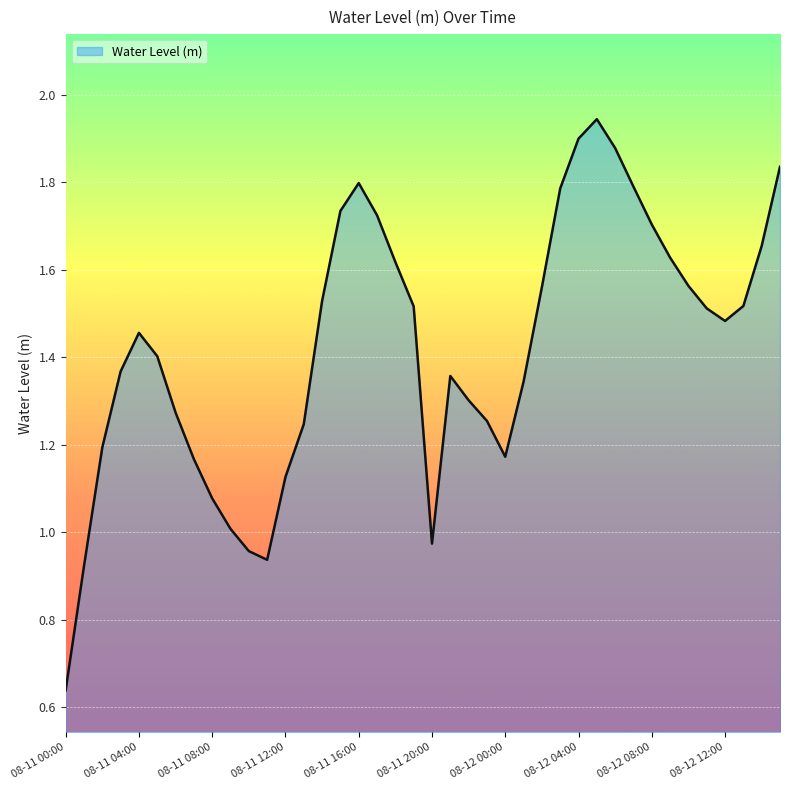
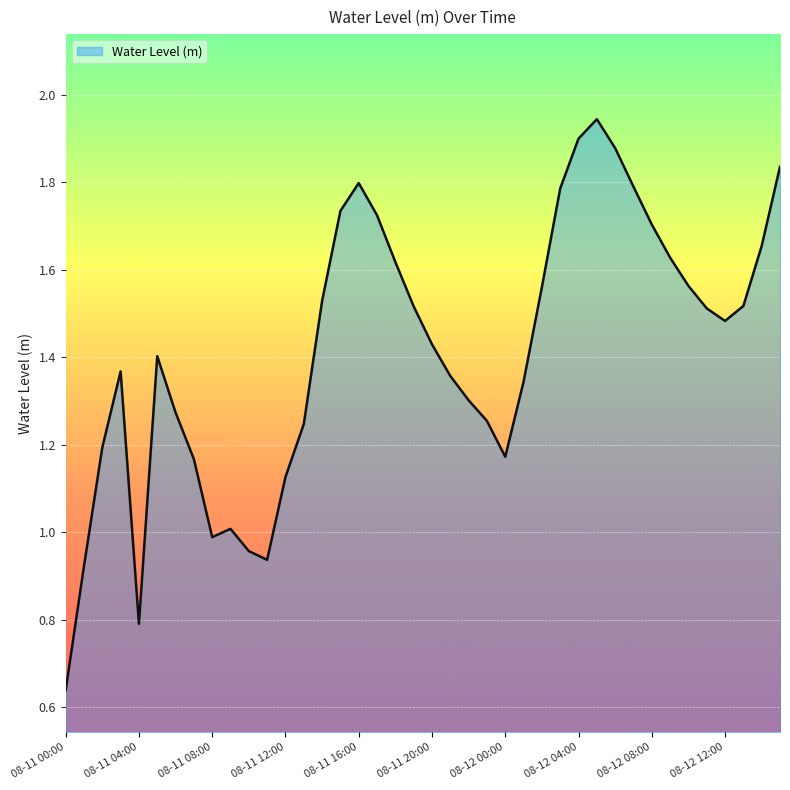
08-11 04:00: 1.46 -> 0.79
08-11 08:00: 1.08 -> 0.99
08-11 20:00: 0.97 -> 1.43
